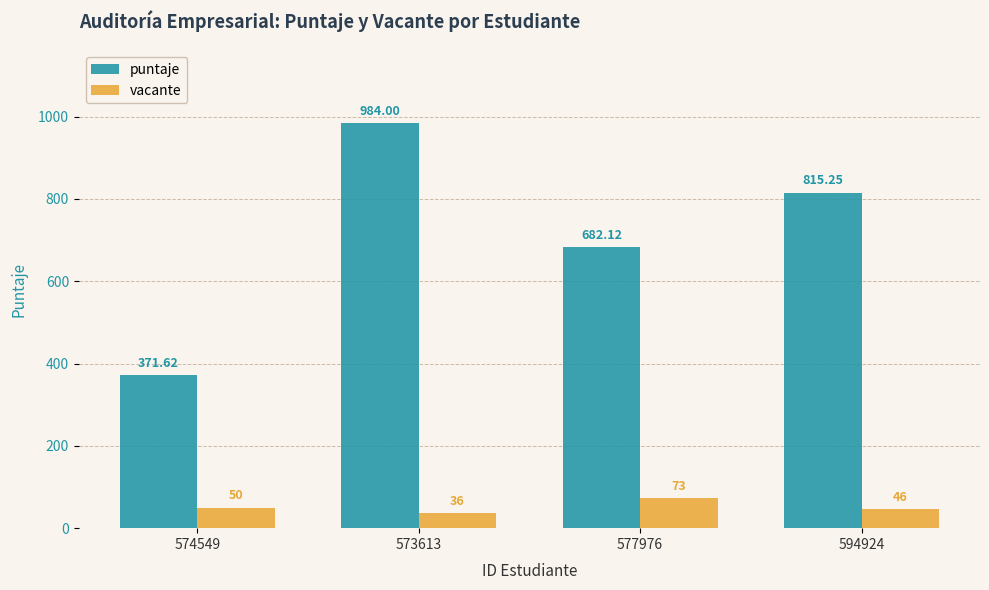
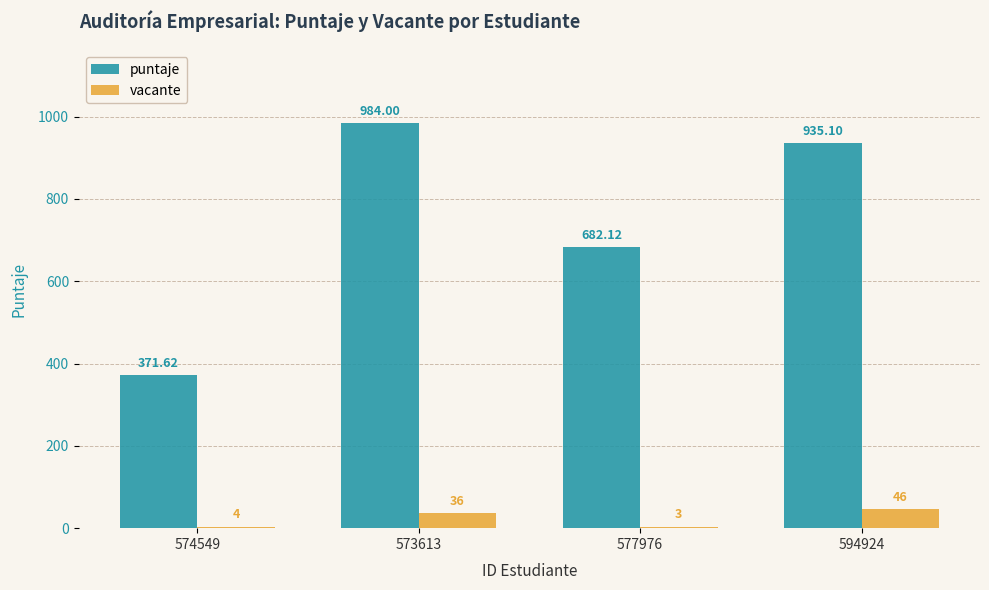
vacante, 574549: 50 -> 4
vacante, 577976: 73 -> 3
puntaje, 594924: 815.25 -> 935.10
